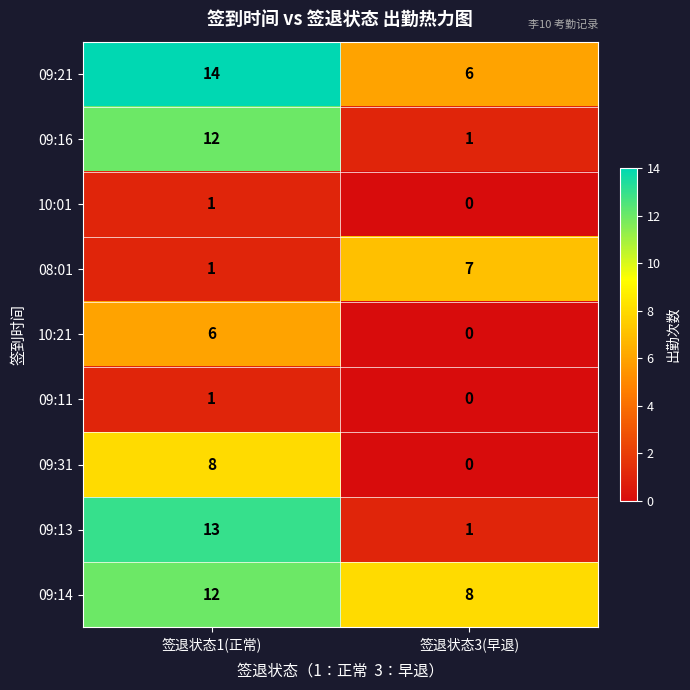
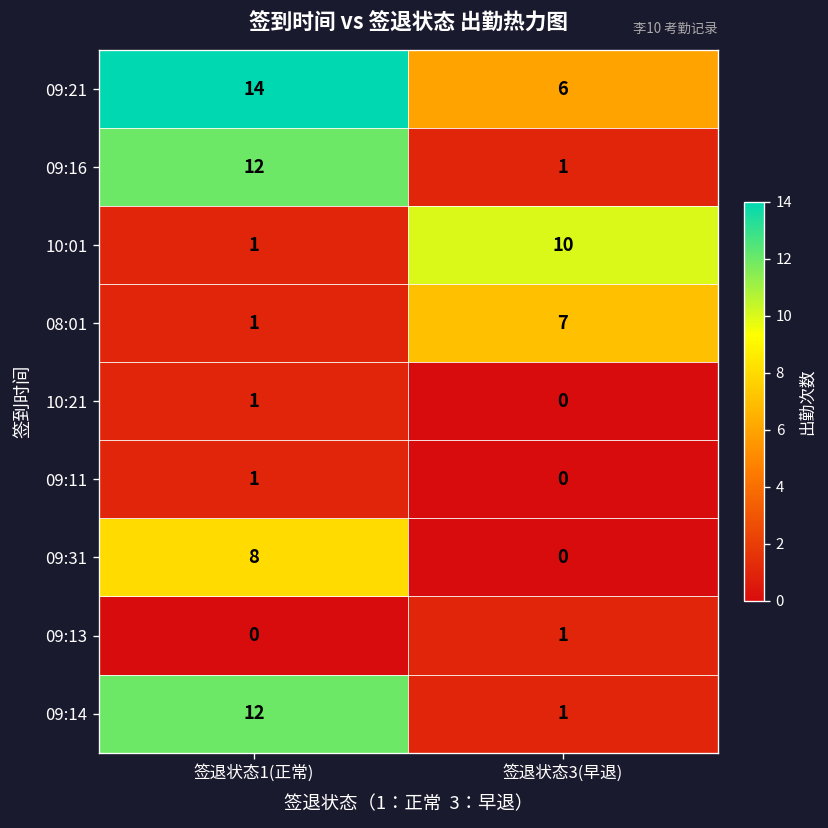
10:01, 签退状态3(早退): 0 -> 10
10:21, 签退状态1(正常): 6 -> 1
09:13, 签退状态1(正常): 13 -> 0
09:14, 签退状态3(早退): 8 -> 1
